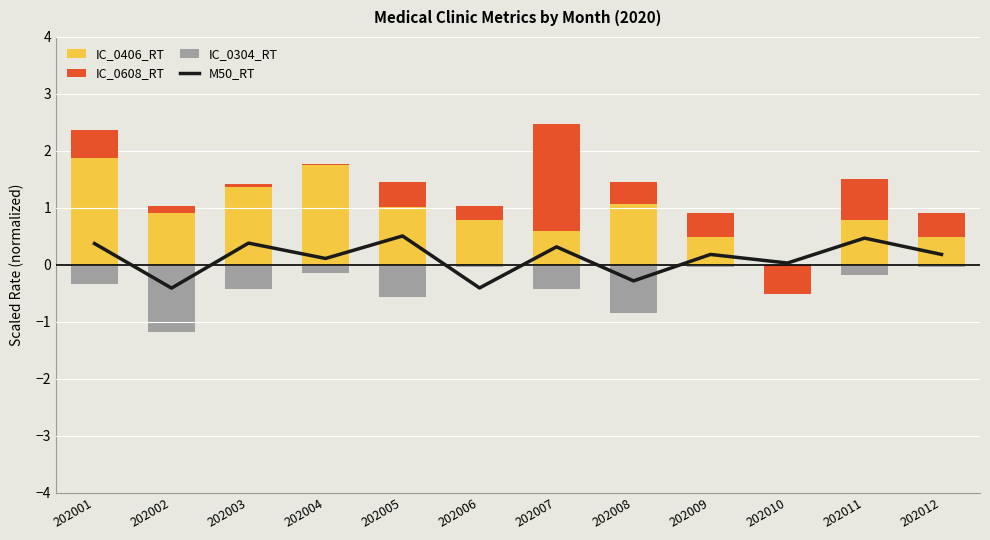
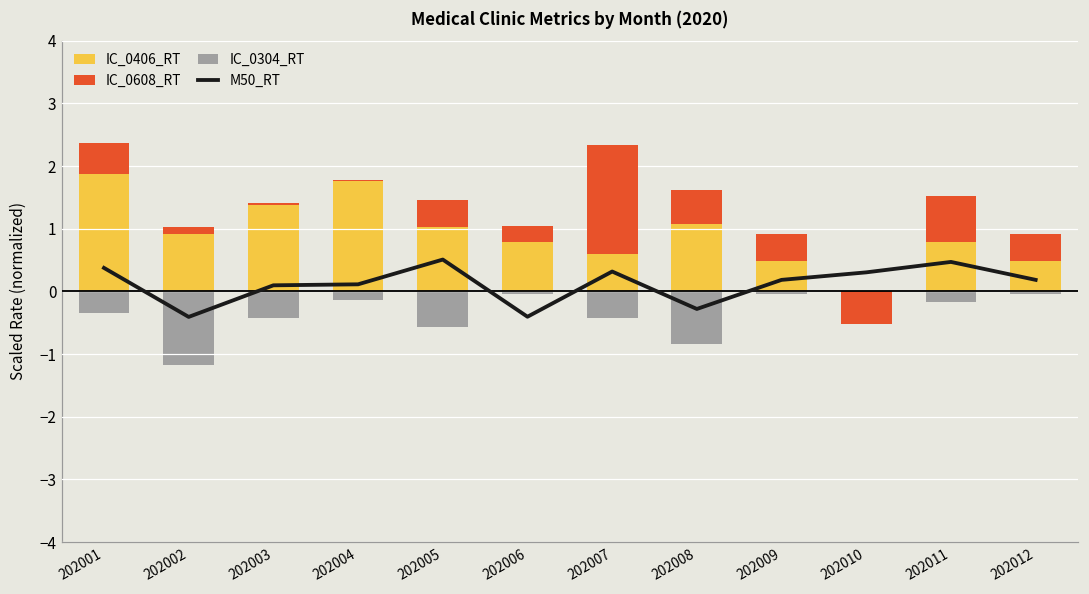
M50_RT, 202003: 0.4 -> 0.1
IC_0608_RT, 202007: 1.9 -> 1.7
IC_0608_RT, 202008: 0.4 -> 0.6
M50_RT, 202010: 0.0 -> 0.3
